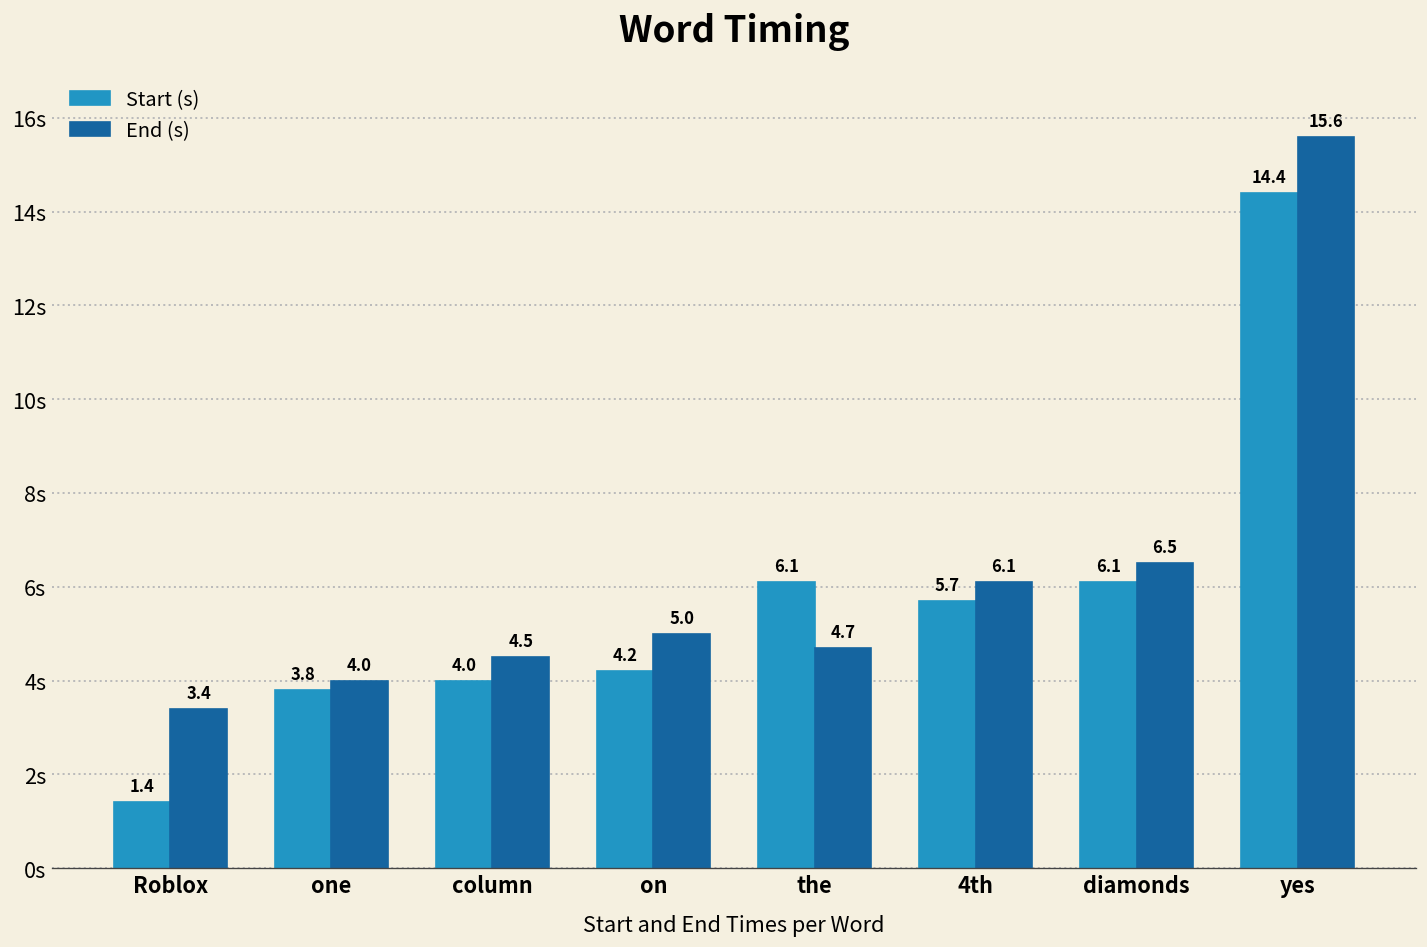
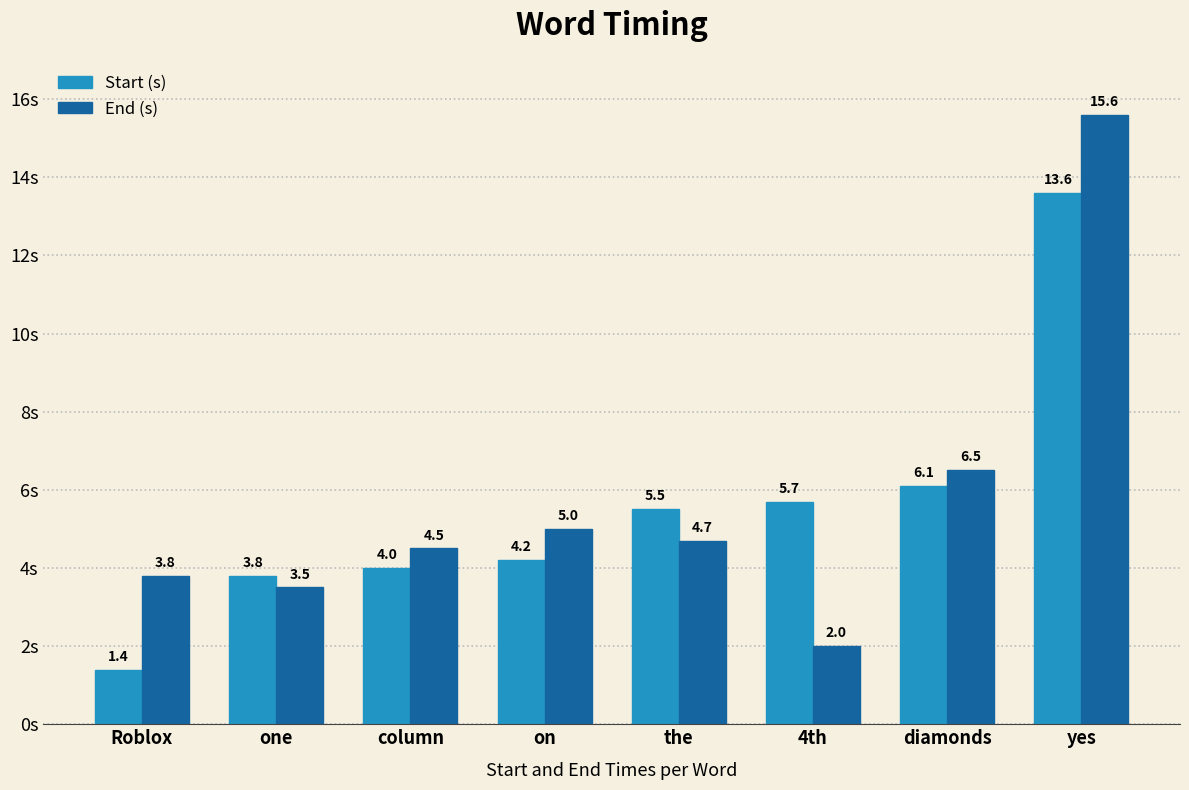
End (s), Roblox: 3.4 -> 3.8
End (s), one: 4.0 -> 3.5
Start (s), the: 6.1 -> 5.5
End (s), 4th: 6.1 -> 2.0
Start (s), yes: 14.4 -> 13.6
